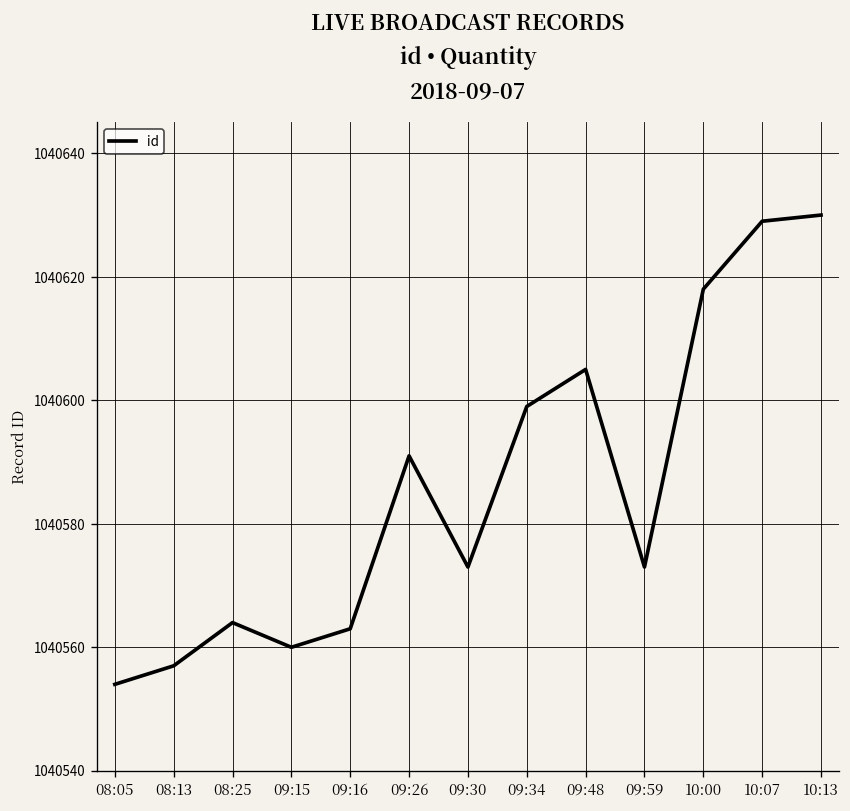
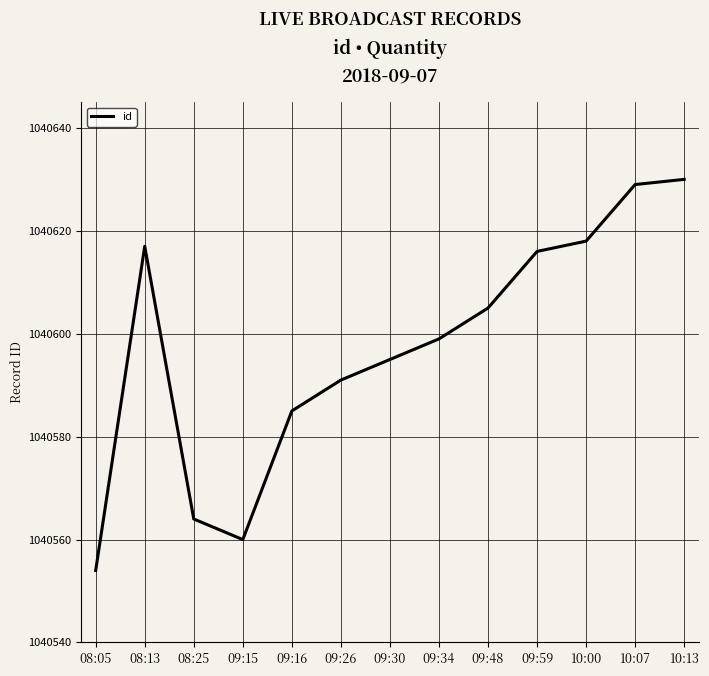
08:13: 1040557 -> 1040617
09:16: 1040563 -> 1040585
09:30: 1040573 -> 1040595
09:59: 1040573 -> 1040616
